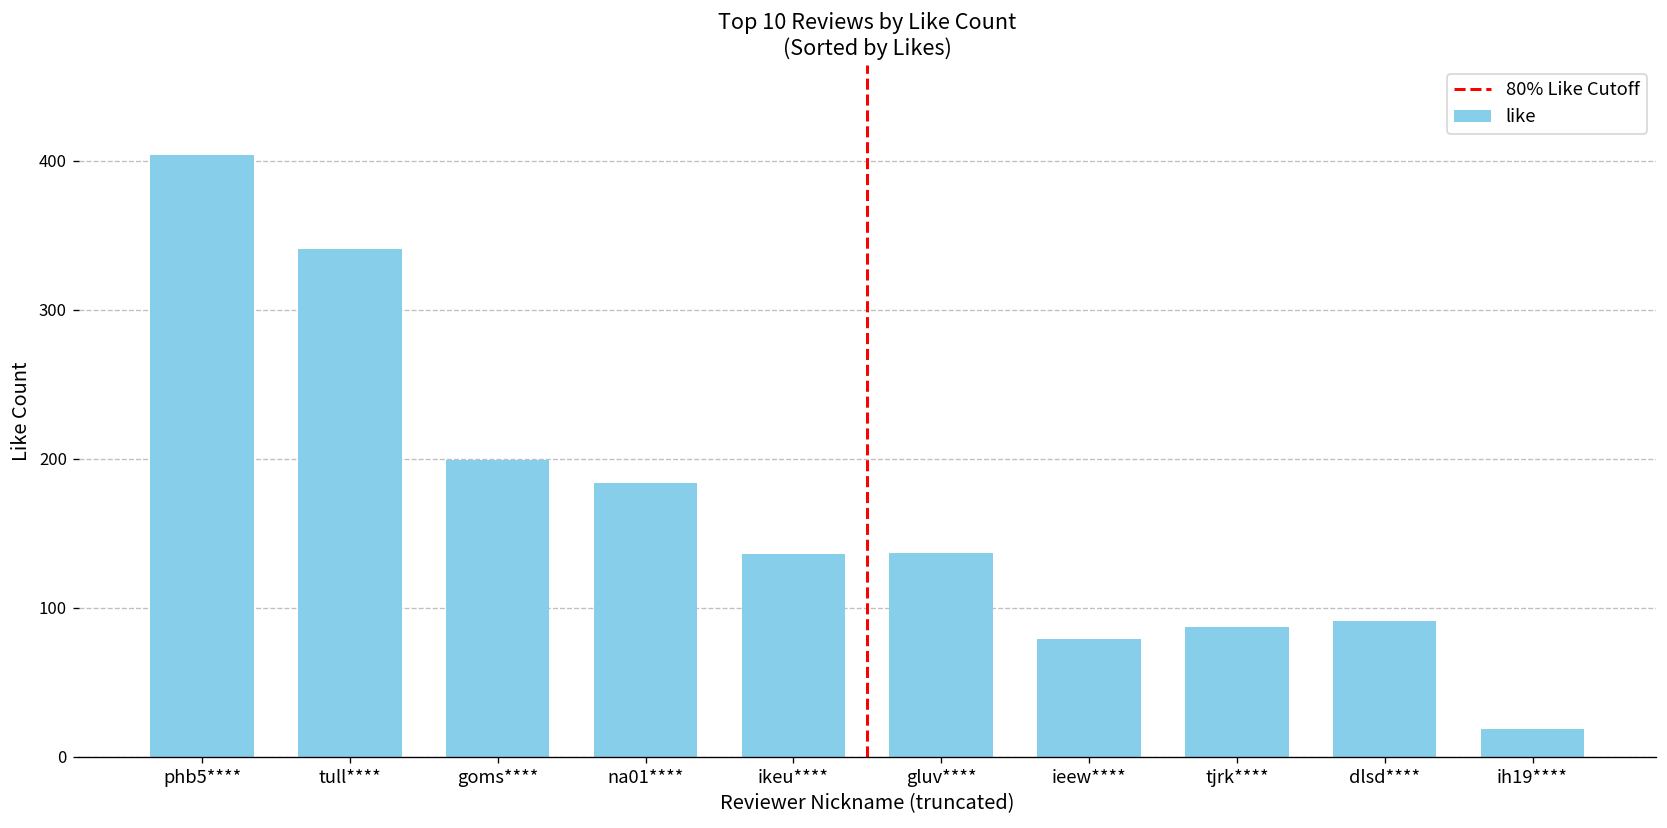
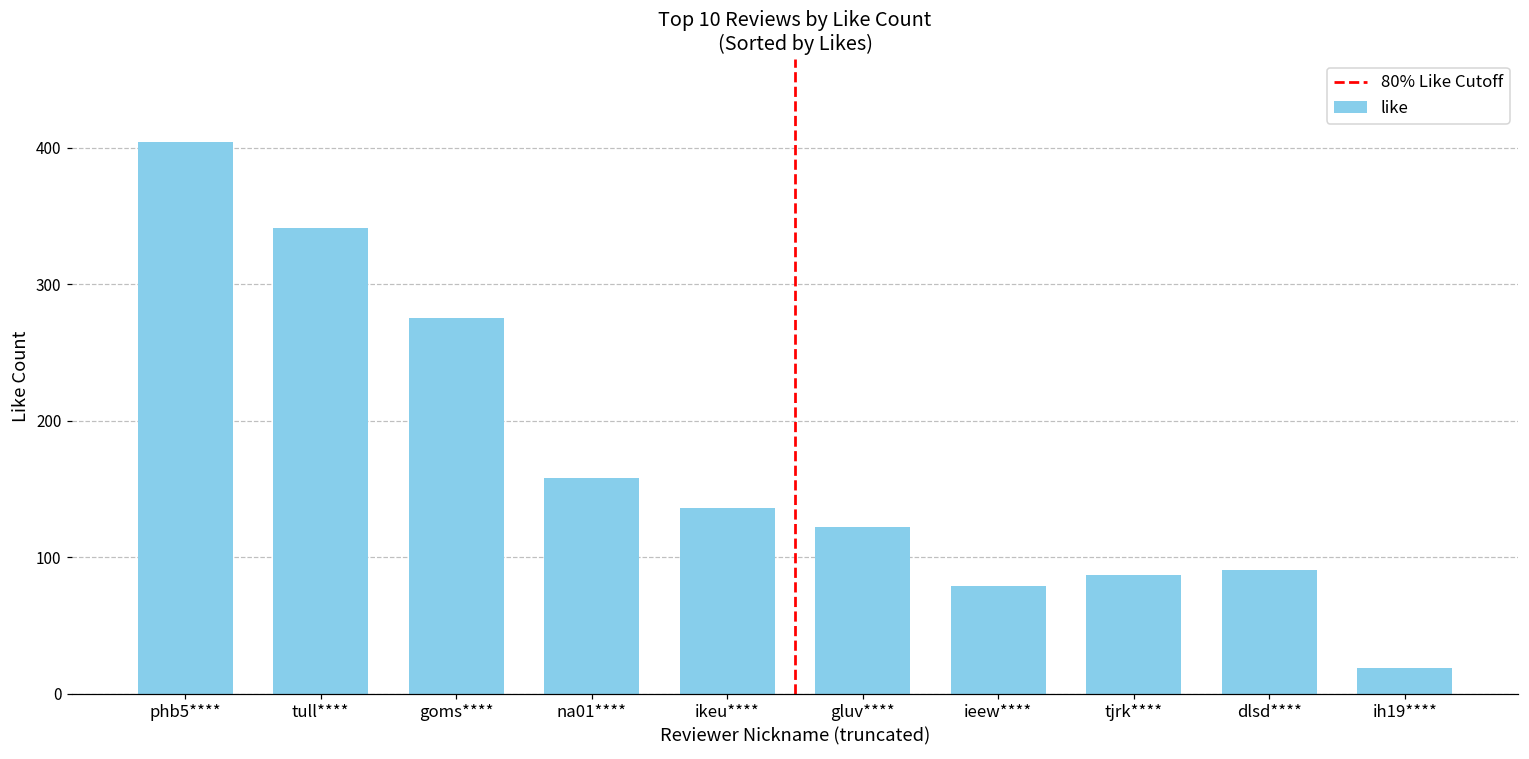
goms****: 199 -> 275
na01****: 184 -> 158
gluv****: 137 -> 122
